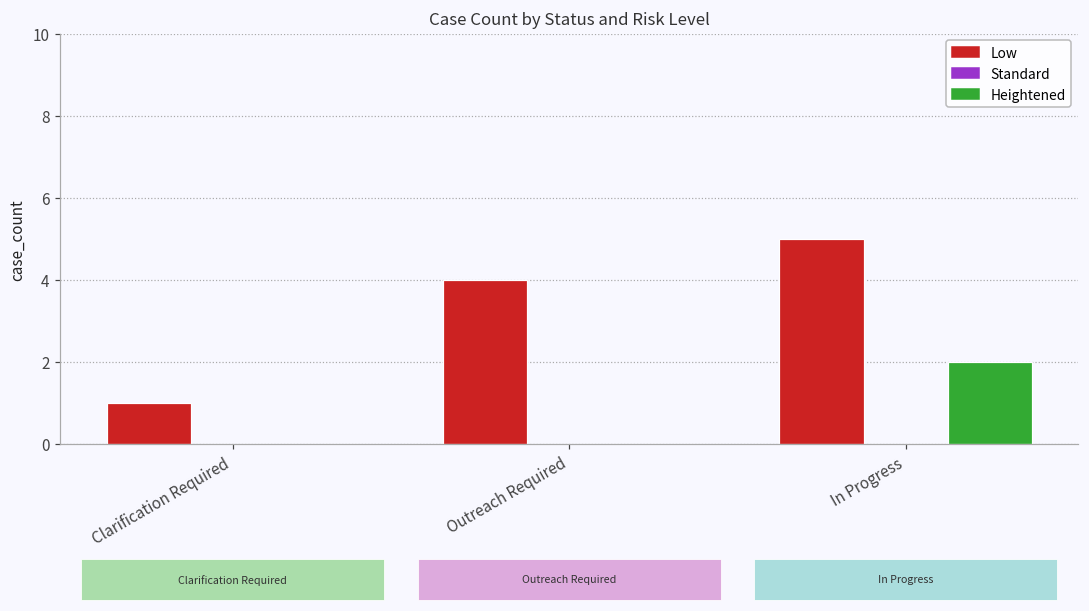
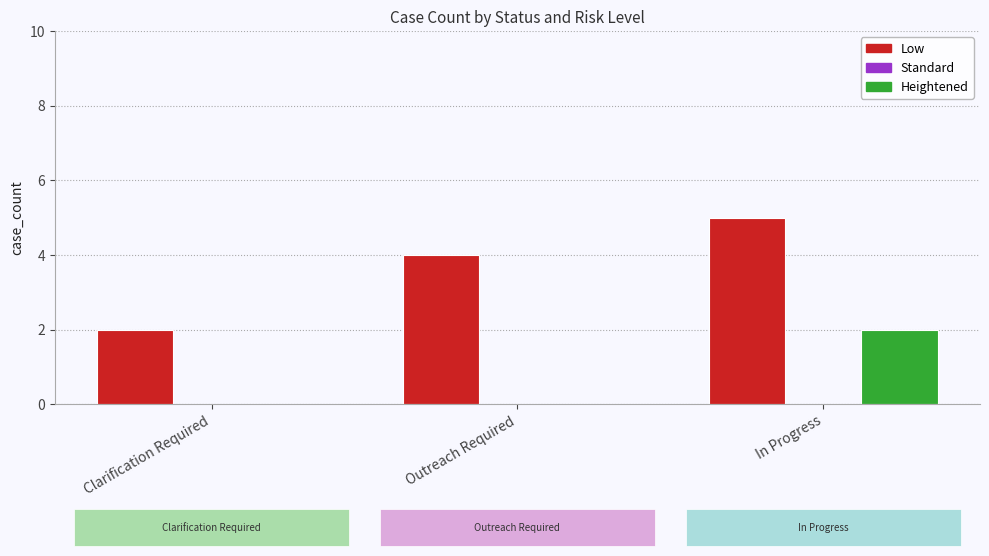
Low, Clarification Required: 1 -> 2
